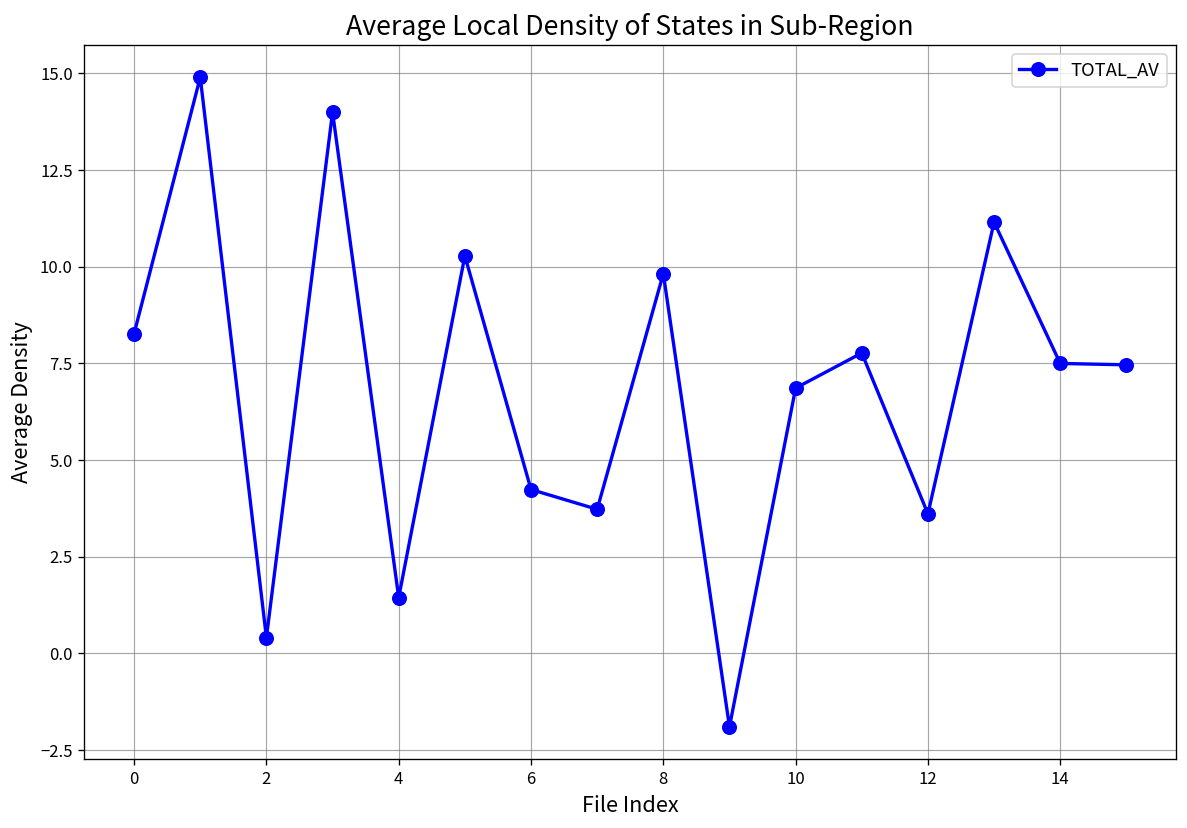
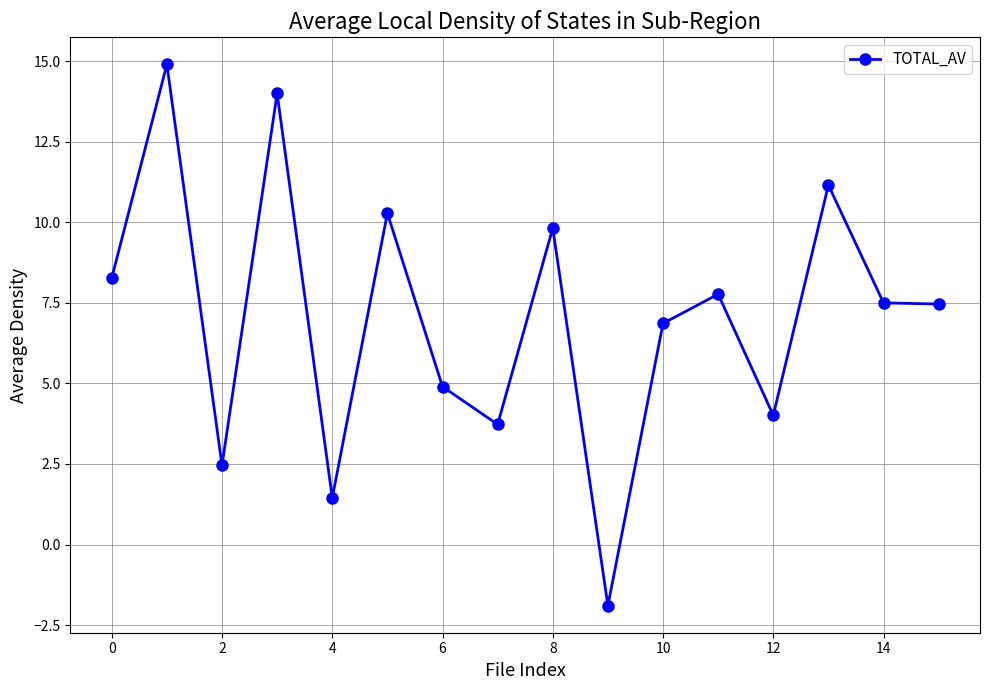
2: 0.4 -> 2.5
6: 4.2 -> 4.9
12: 3.6 -> 4.0
